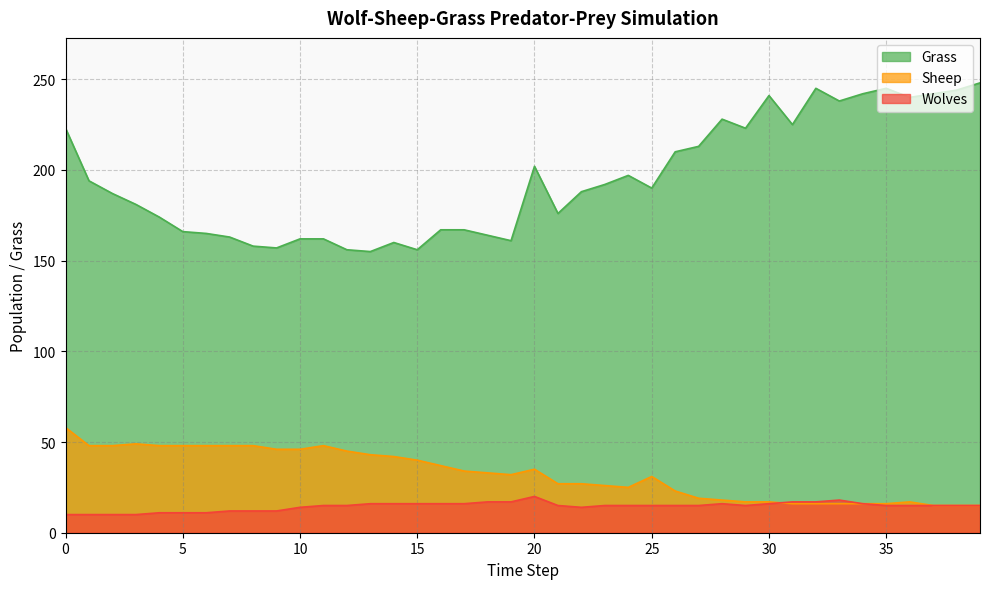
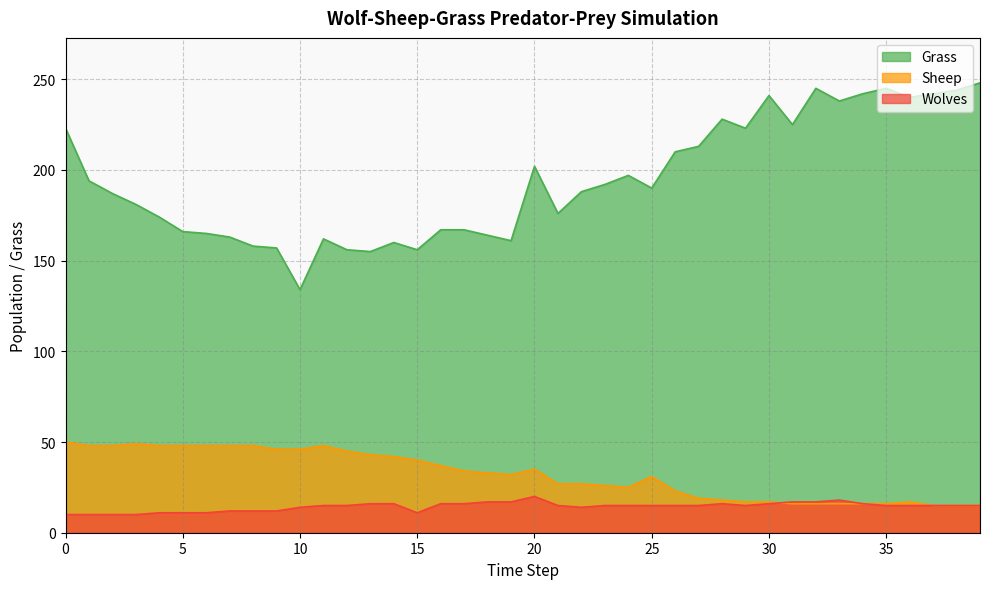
Sheep, 0: 58 -> 50
Grass, 10: 162 -> 134
Wolves, 15: 16 -> 11
